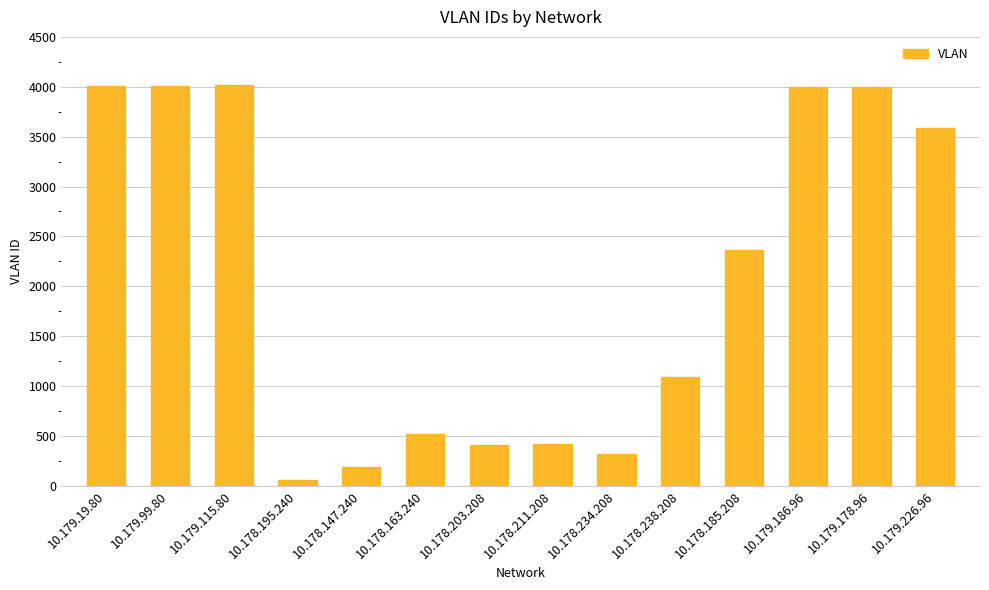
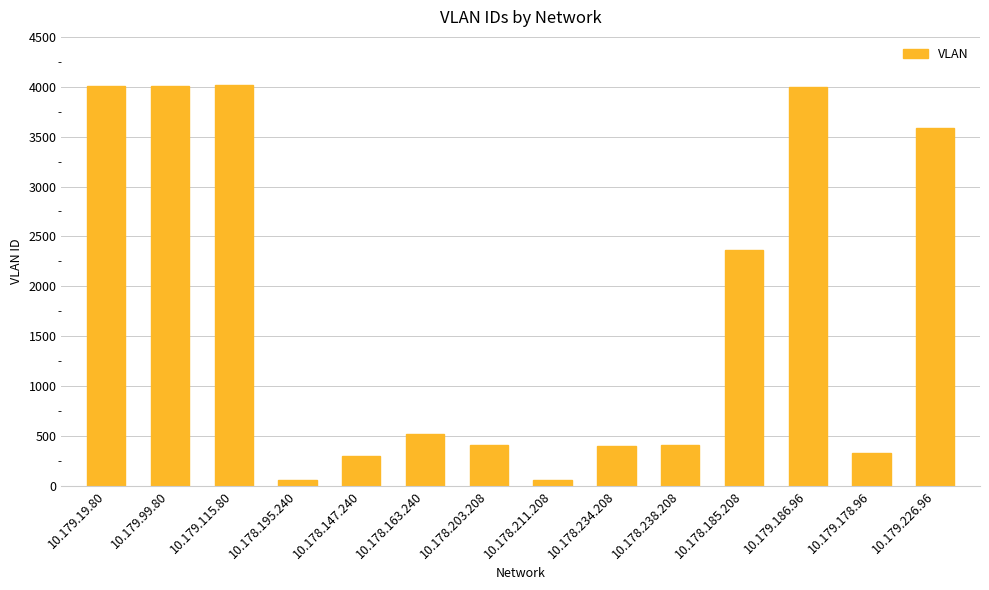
10.178.147.240: 200 -> 300
10.178.211.208: 400 -> 100
10.178.234.208: 300 -> 400
10.178.238.208: 1100 -> 400
10.179.178.96: 4000 -> 300
